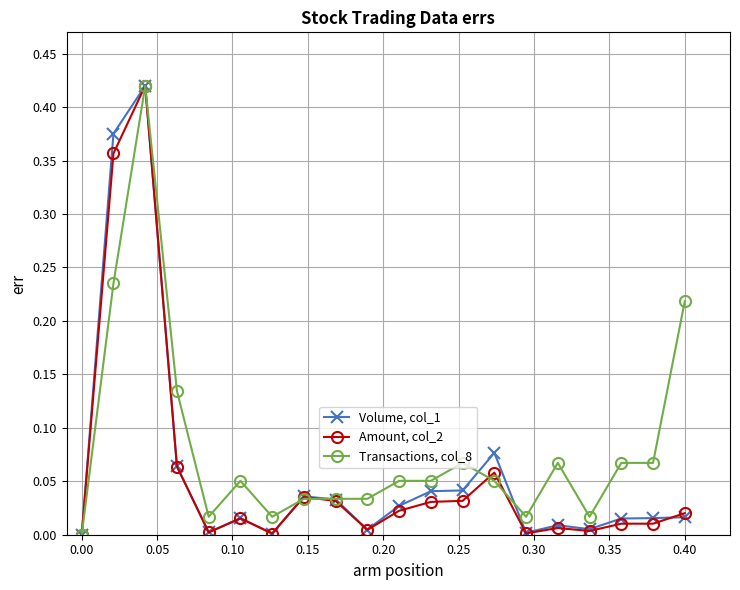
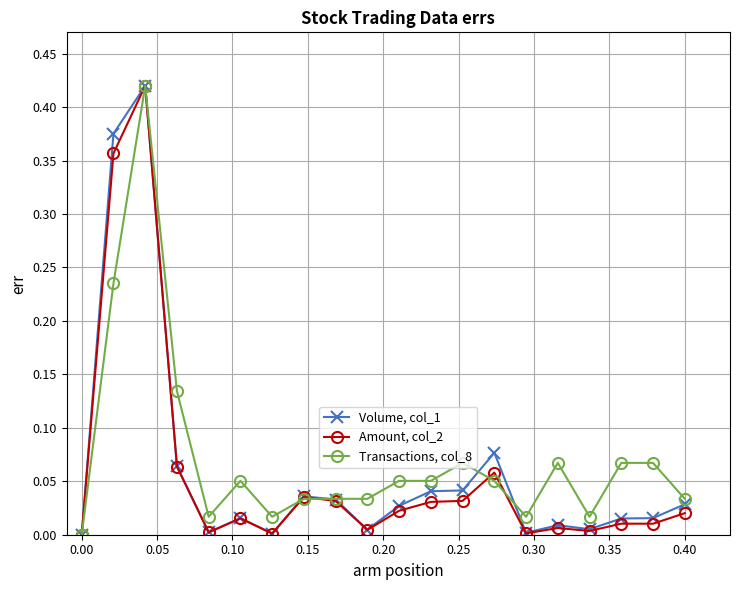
Volume, col_1, 0.40: 0.016 -> 0.028
Transactions, col_8, 0.40: 0.218 -> 0.034
